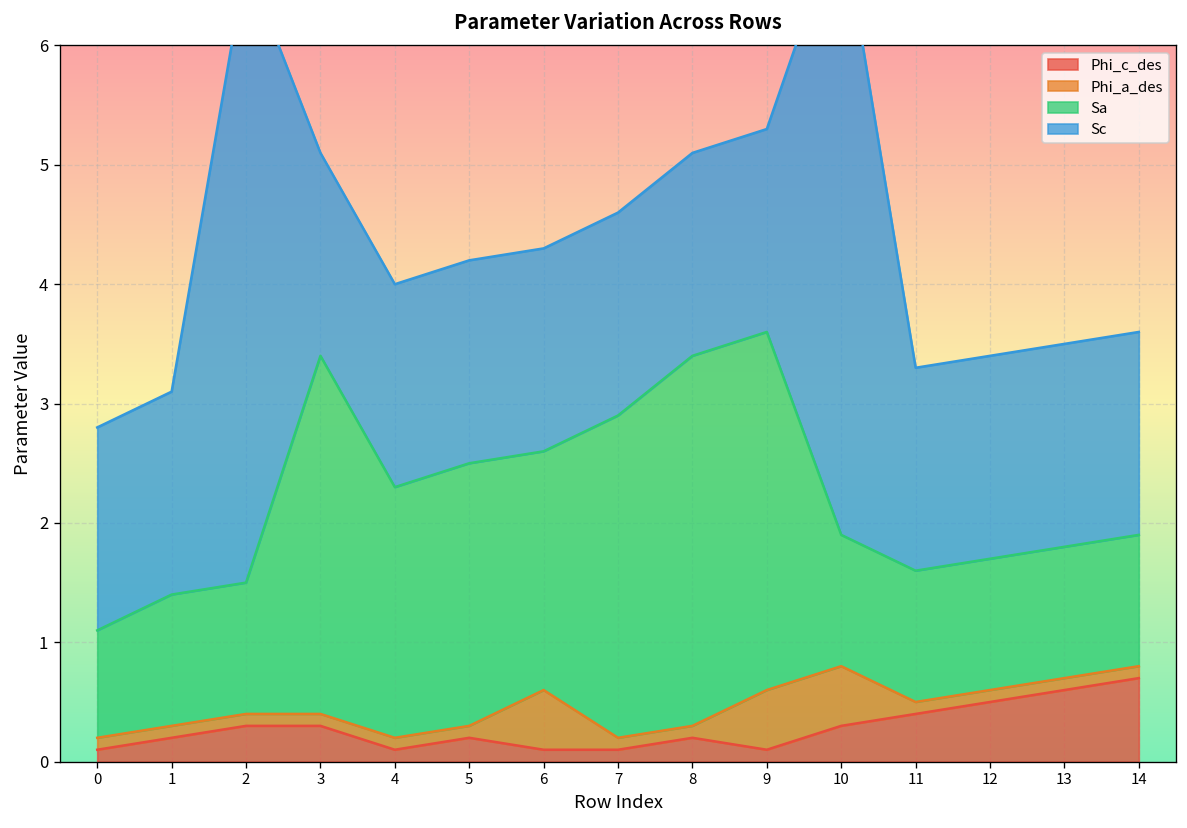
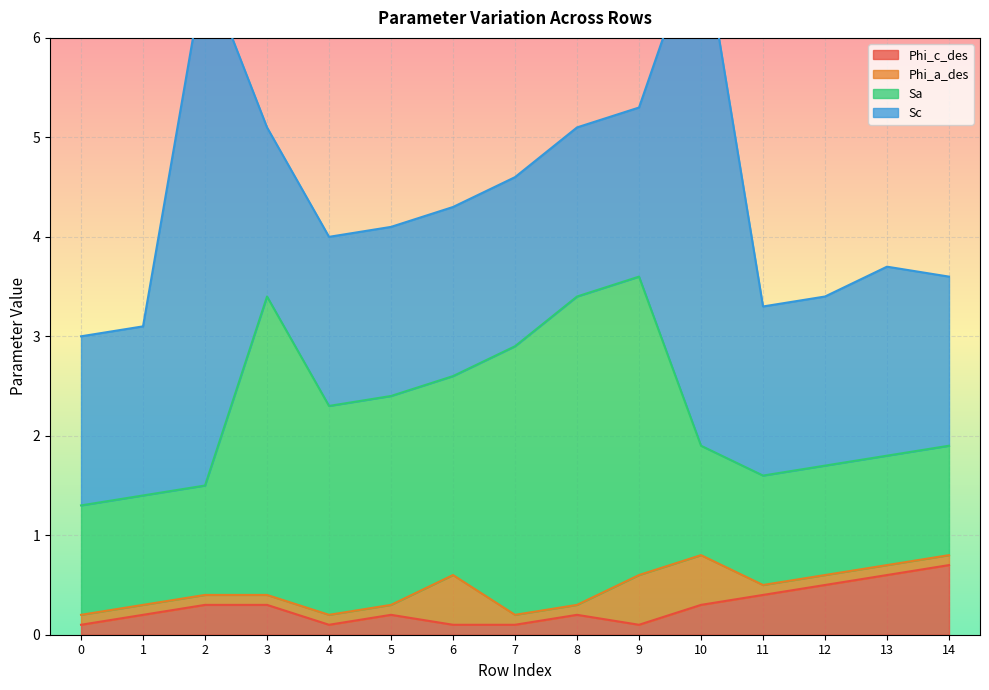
Sa, 0: 0.9 -> 1.1
Sa, 5: 2.2 -> 2.1
Sc, 13: 1.7 -> 1.9
